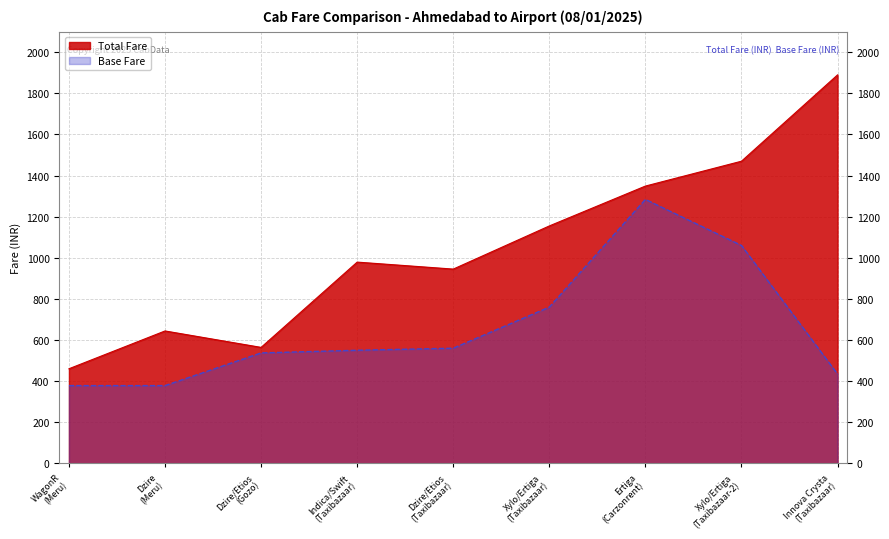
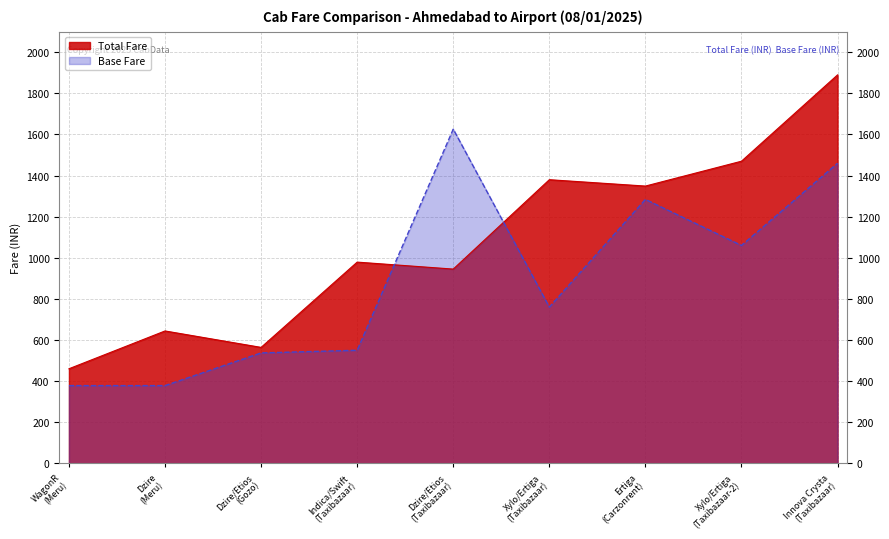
Base Fare, Dzire/Etios (Taxibazaar): 560 -> 1630
Total Fare, Xylo/Ertiga (Taxibazaar): 1160 -> 1380
Base Fare, Innova Crysta (Taxibazaar): 430 -> 1460
